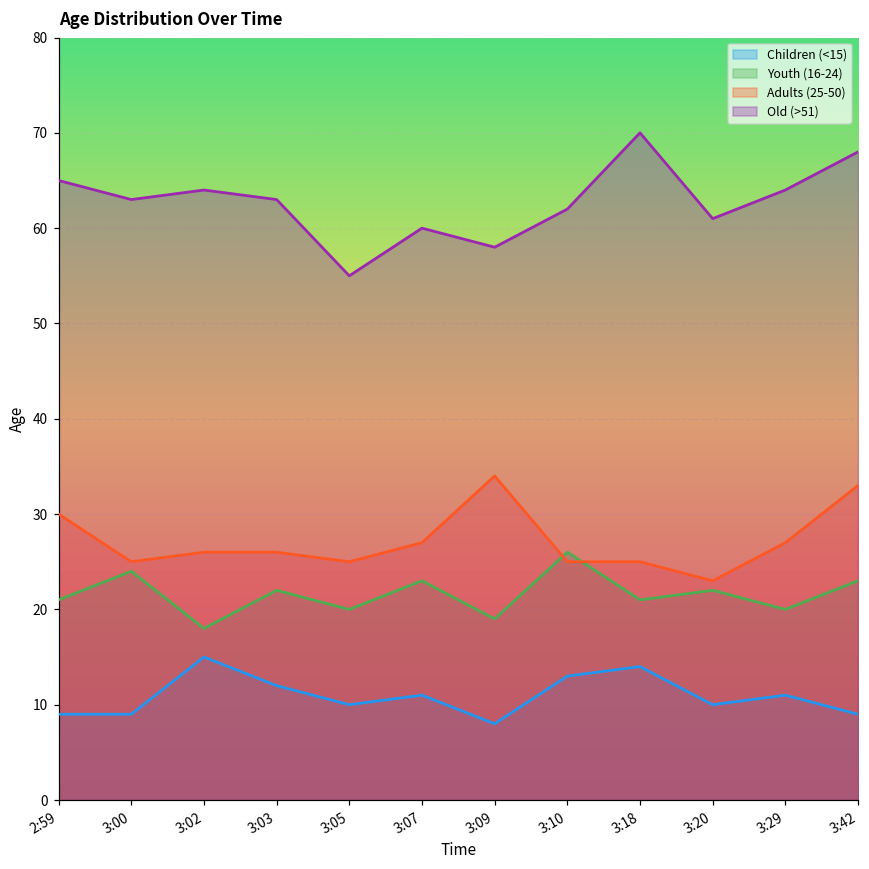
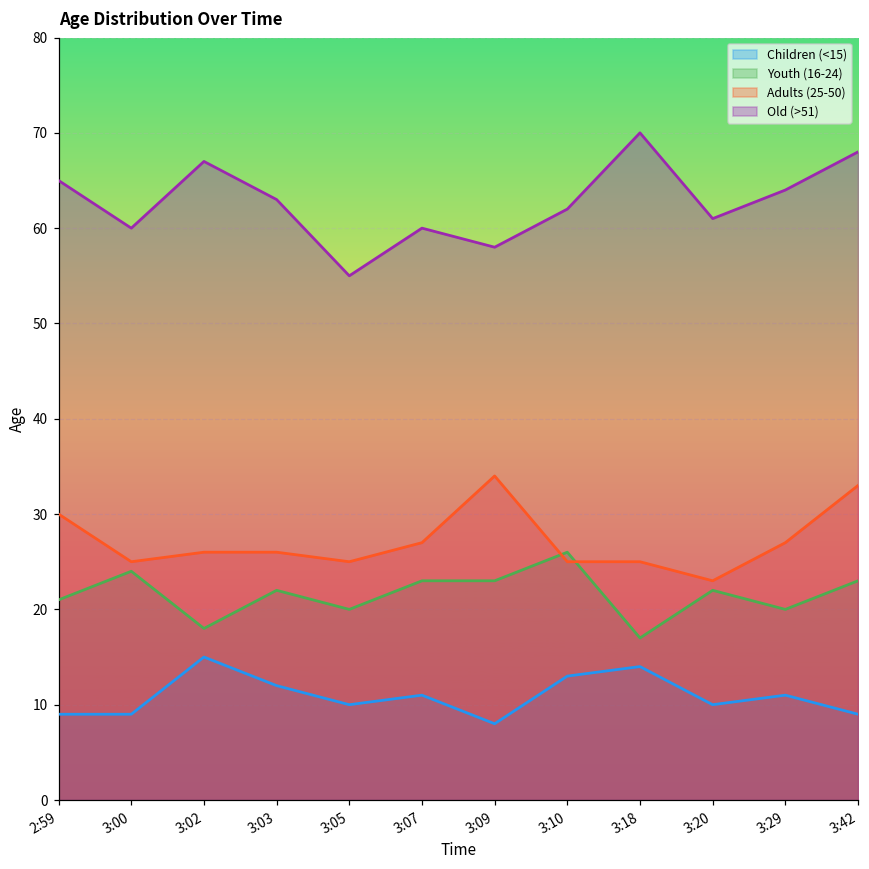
Old (>51), 3:00: 63 -> 60
Old (>51), 3:02: 64 -> 67
Youth (16-24), 3:09: 19 -> 23
Youth (16-24), 3:18: 21 -> 17
